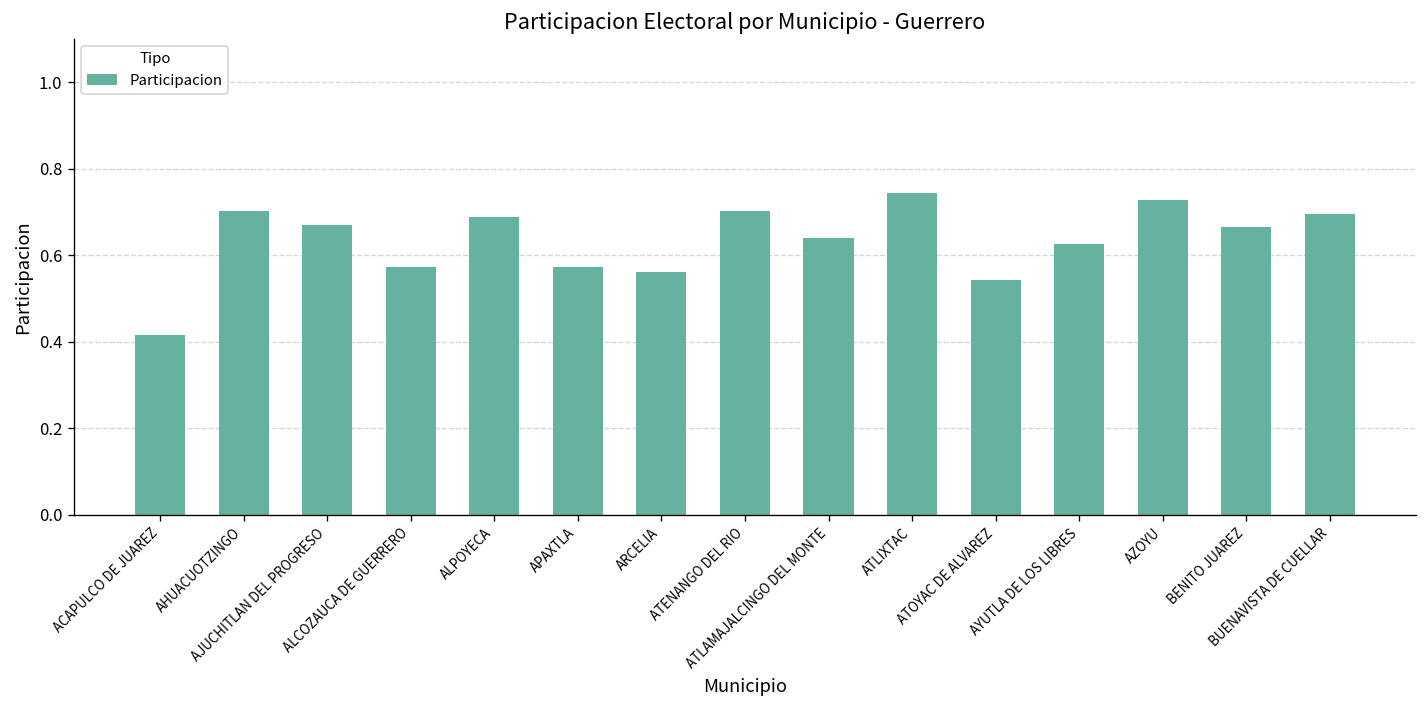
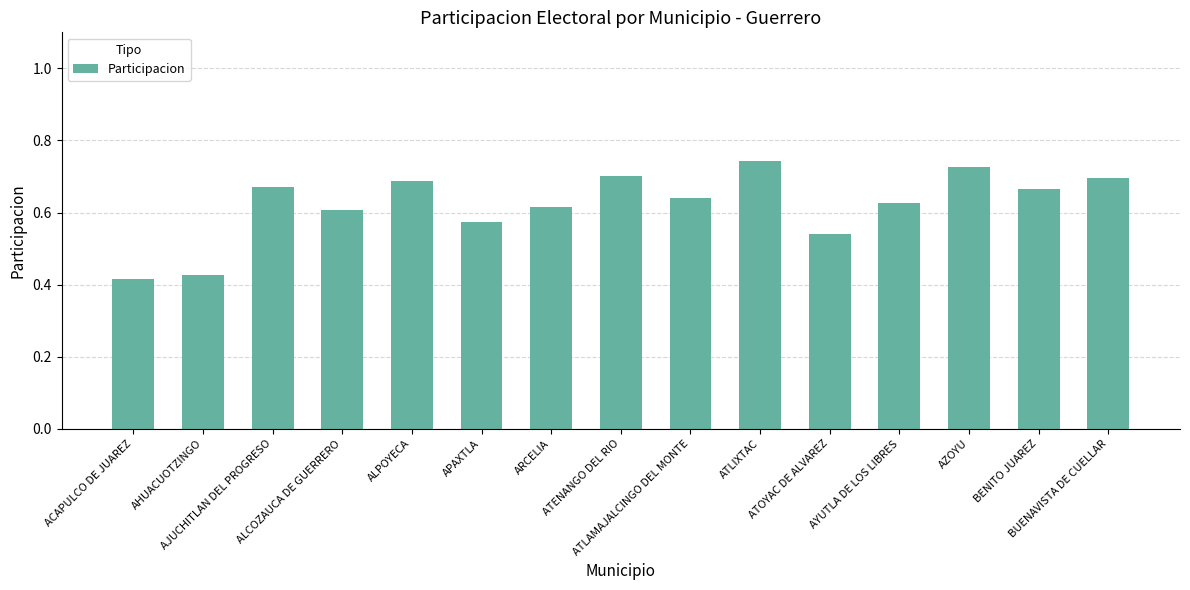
AHUACUOTZINGO: 0.70 -> 0.43
ALCOZAUCA DE GUERRERO: 0.57 -> 0.61
ARCELIA: 0.56 -> 0.61
